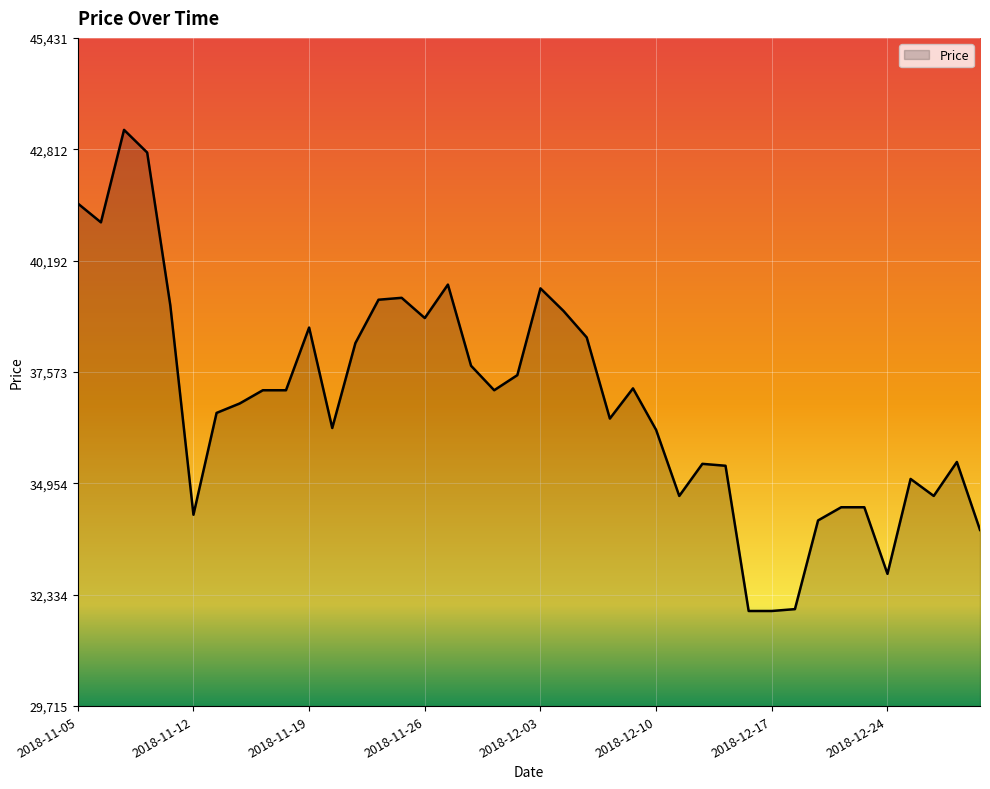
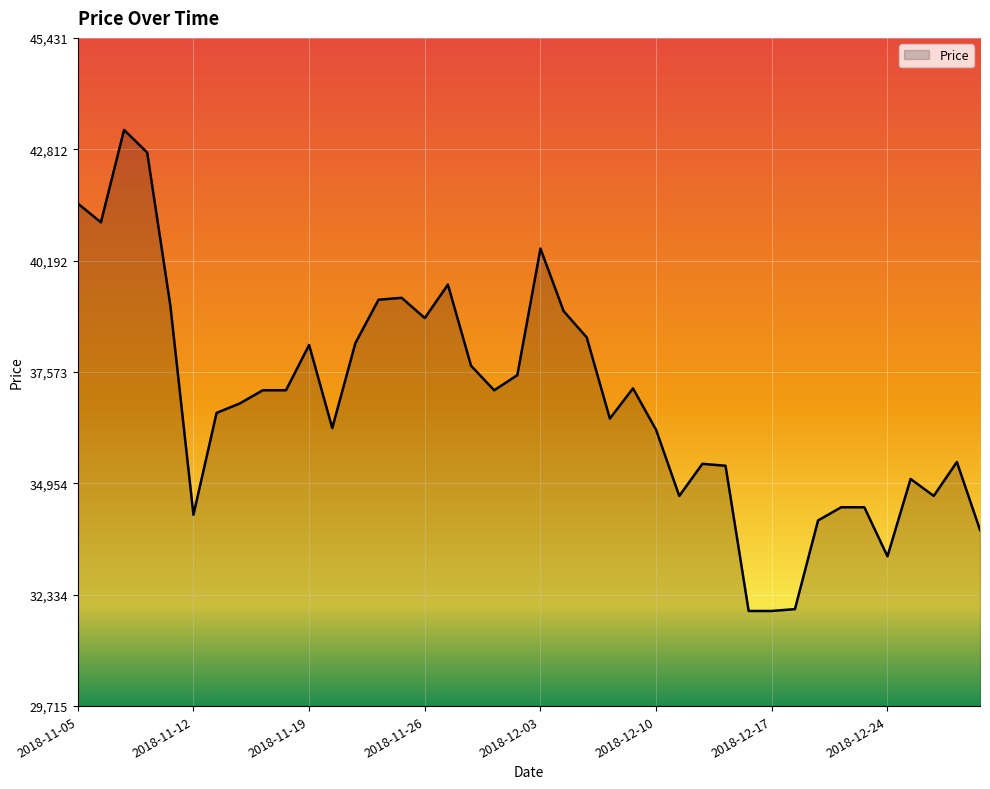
2018-11-19: 38,600 -> 38,200
2018-12-03: 39,500 -> 40,500
2018-12-24: 32,800 -> 33,200
